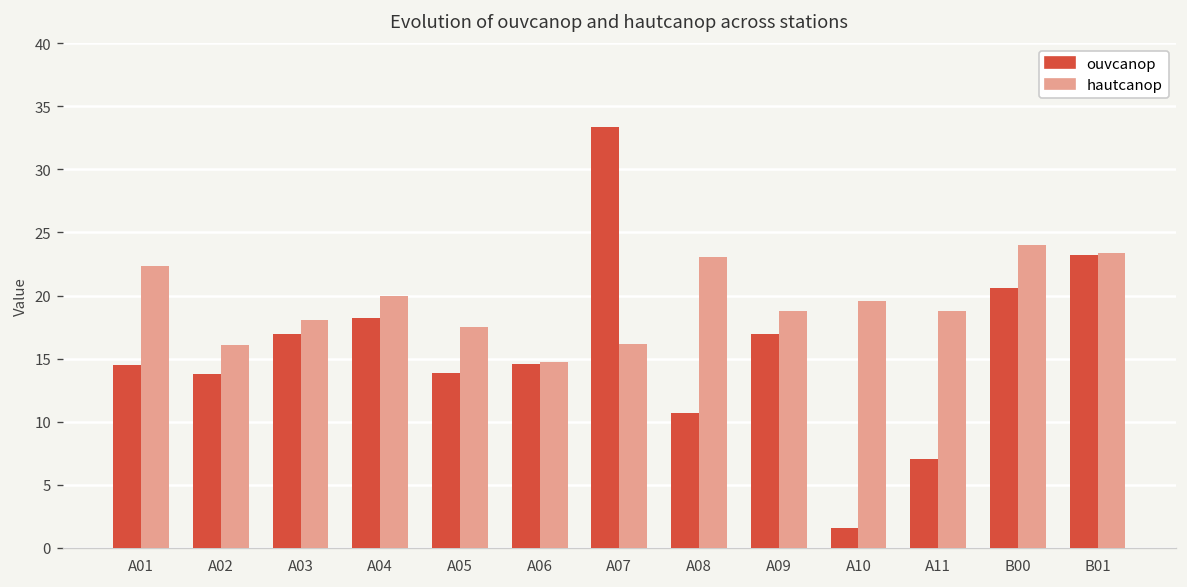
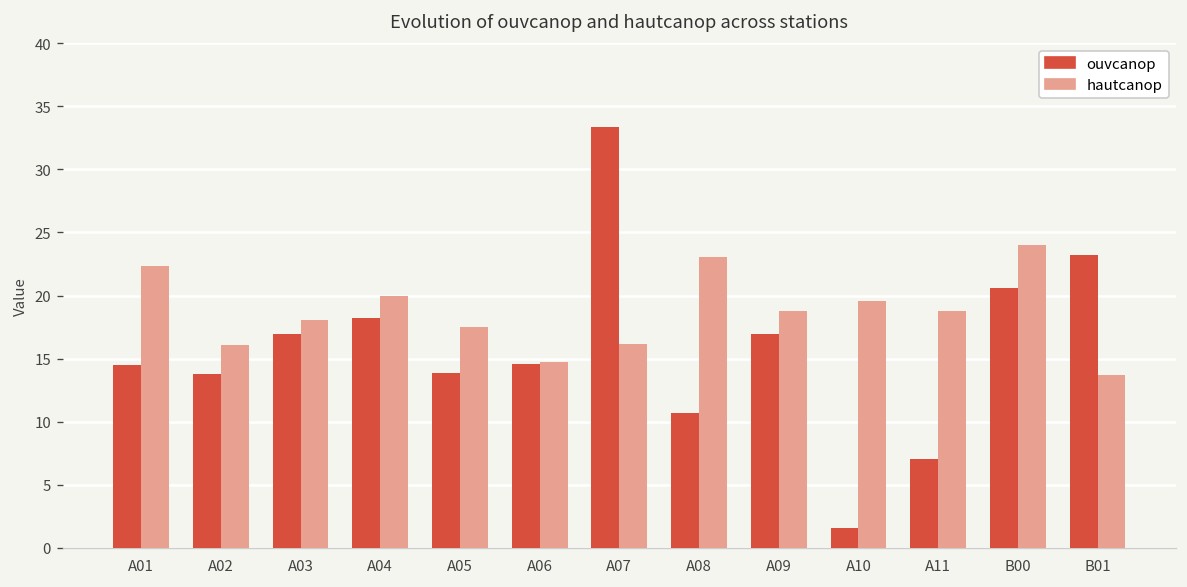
hautcanop, B01: 23.4 -> 13.7
